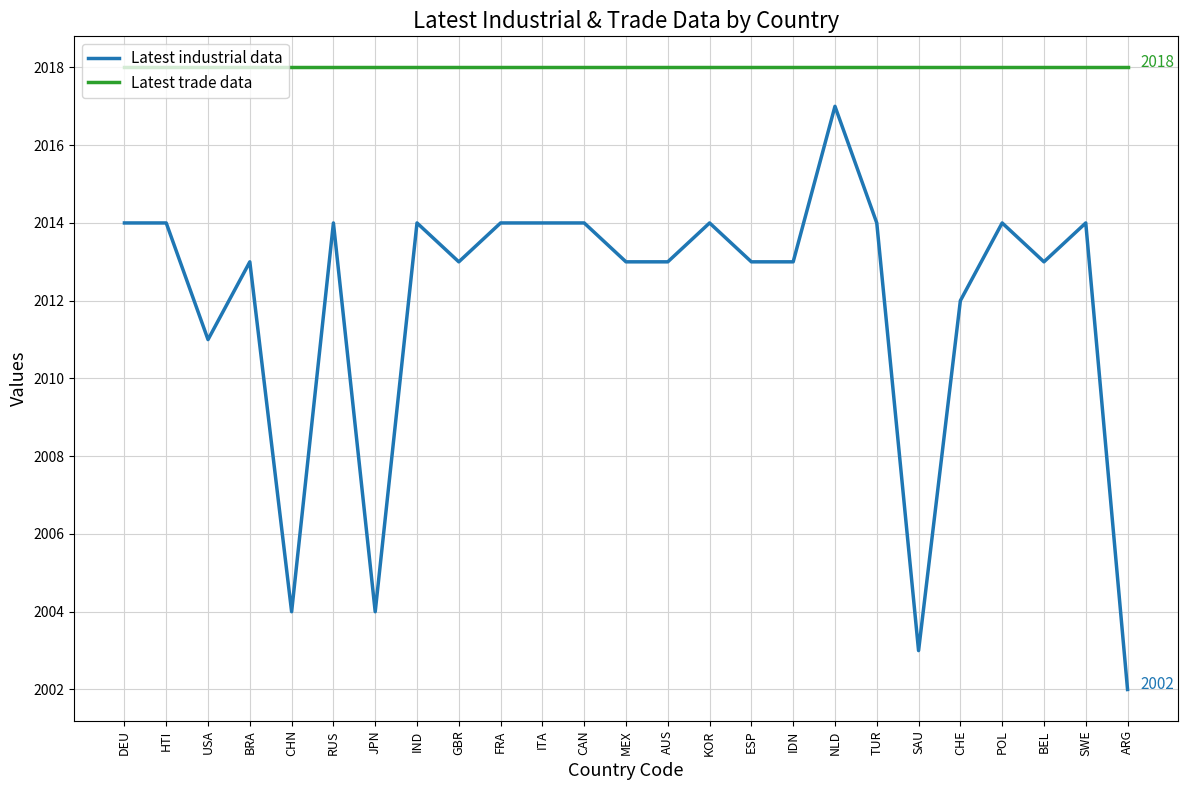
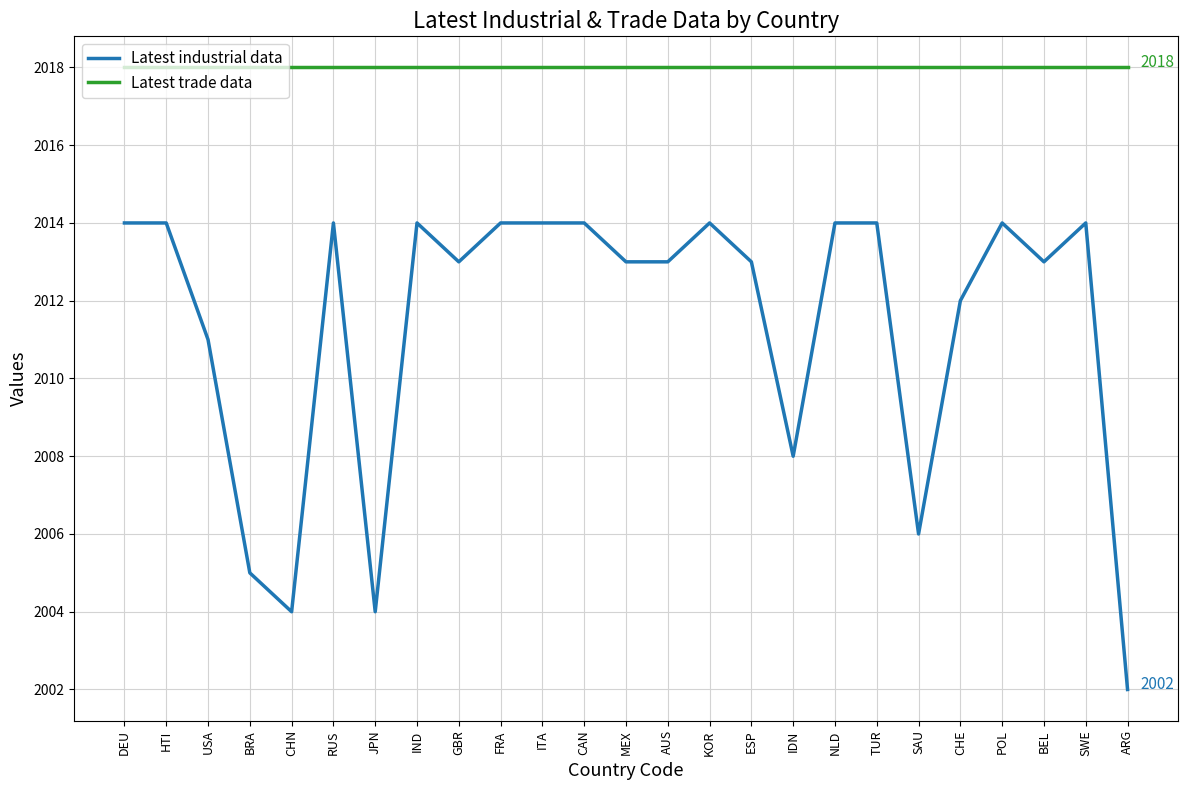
Latest industrial data, BRA: 2013 -> 2005
Latest industrial data, IDN: 2013 -> 2008
Latest industrial data, NLD: 2017 -> 2014
Latest industrial data, SAU: 2003 -> 2006
